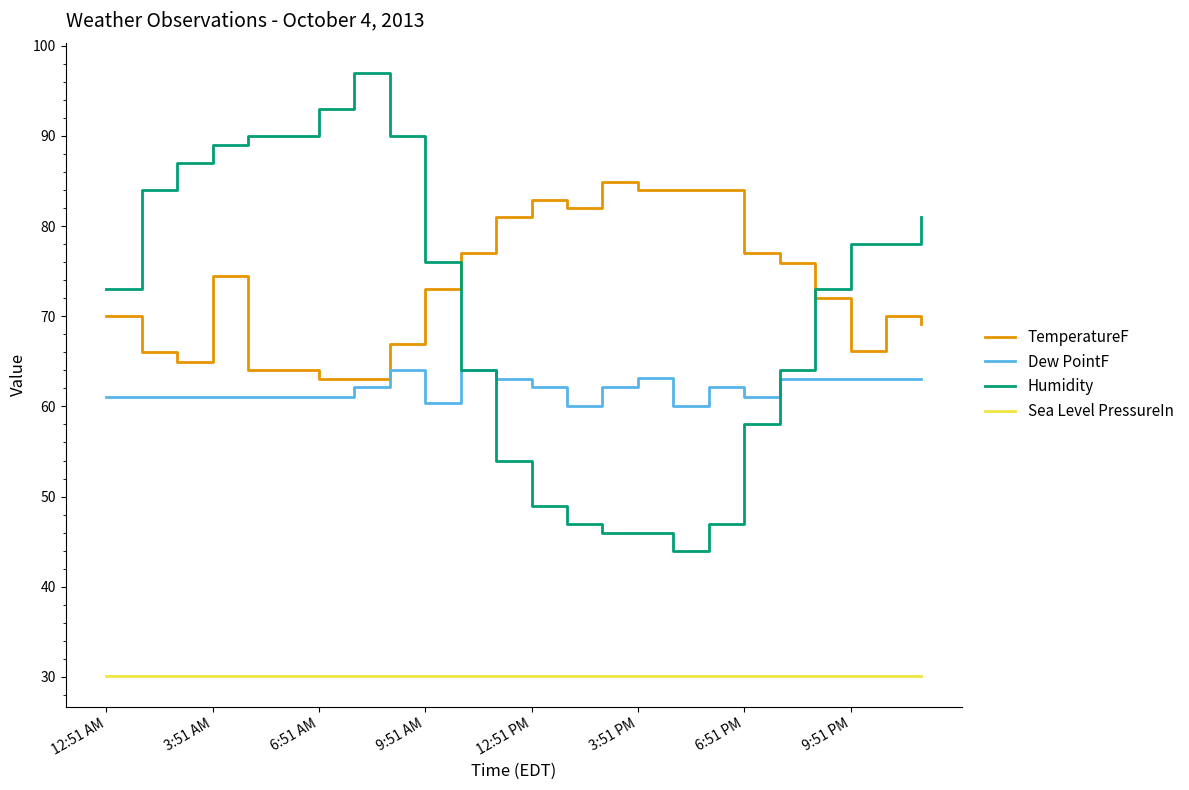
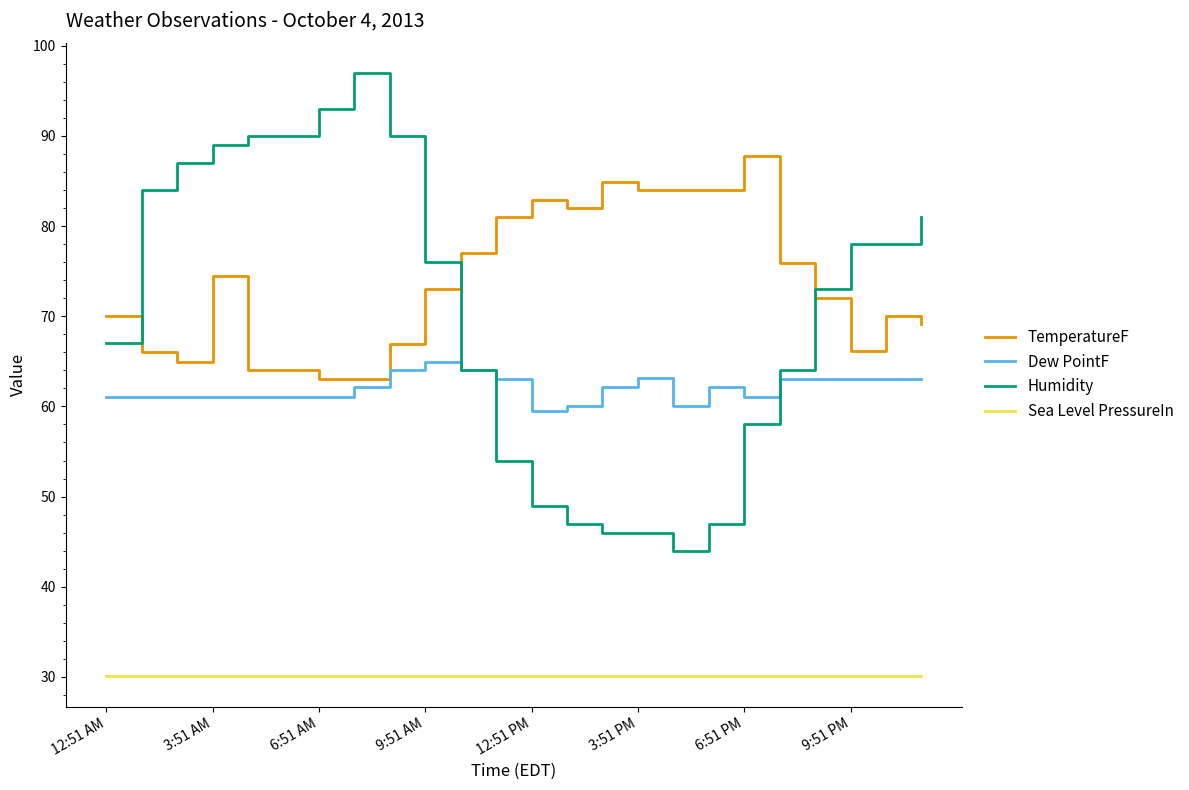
Humidity, 12:51 AM: 73 -> 67
Dew PointF, 9:51 AM: 60 -> 65
Dew PointF, 12:51 PM: 62 -> 60
TemperatureF, 6:51 PM: 77 -> 88
